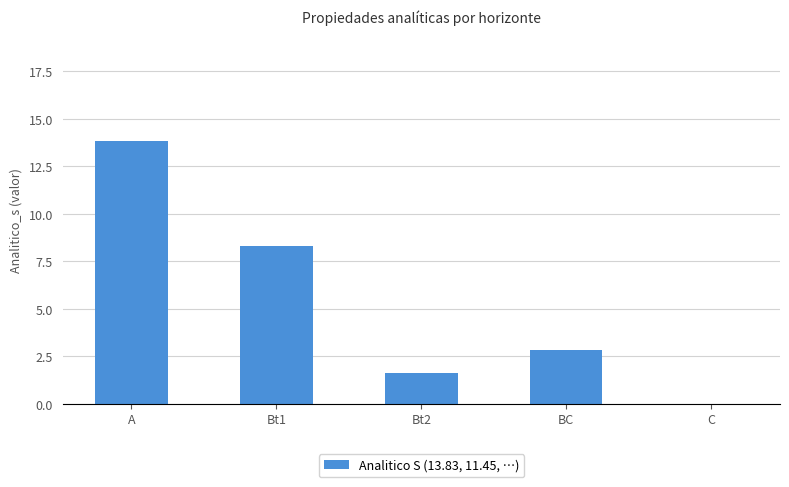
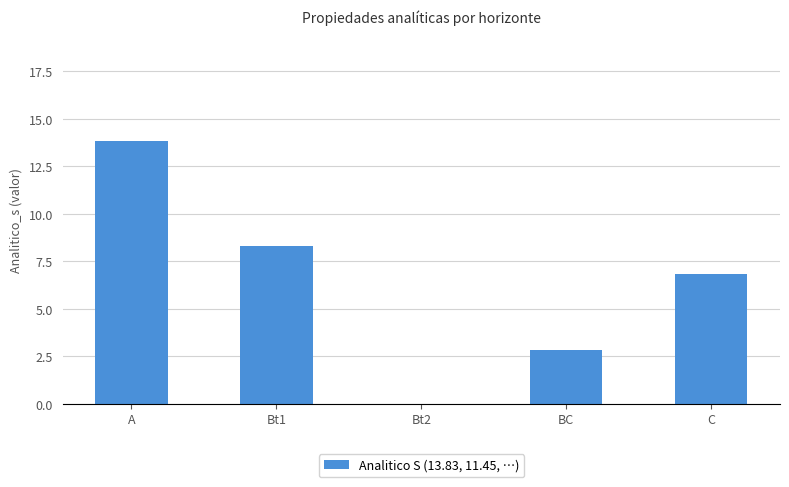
Bt2: 1.6 -> 0.0
C: 0.0 -> 6.8
